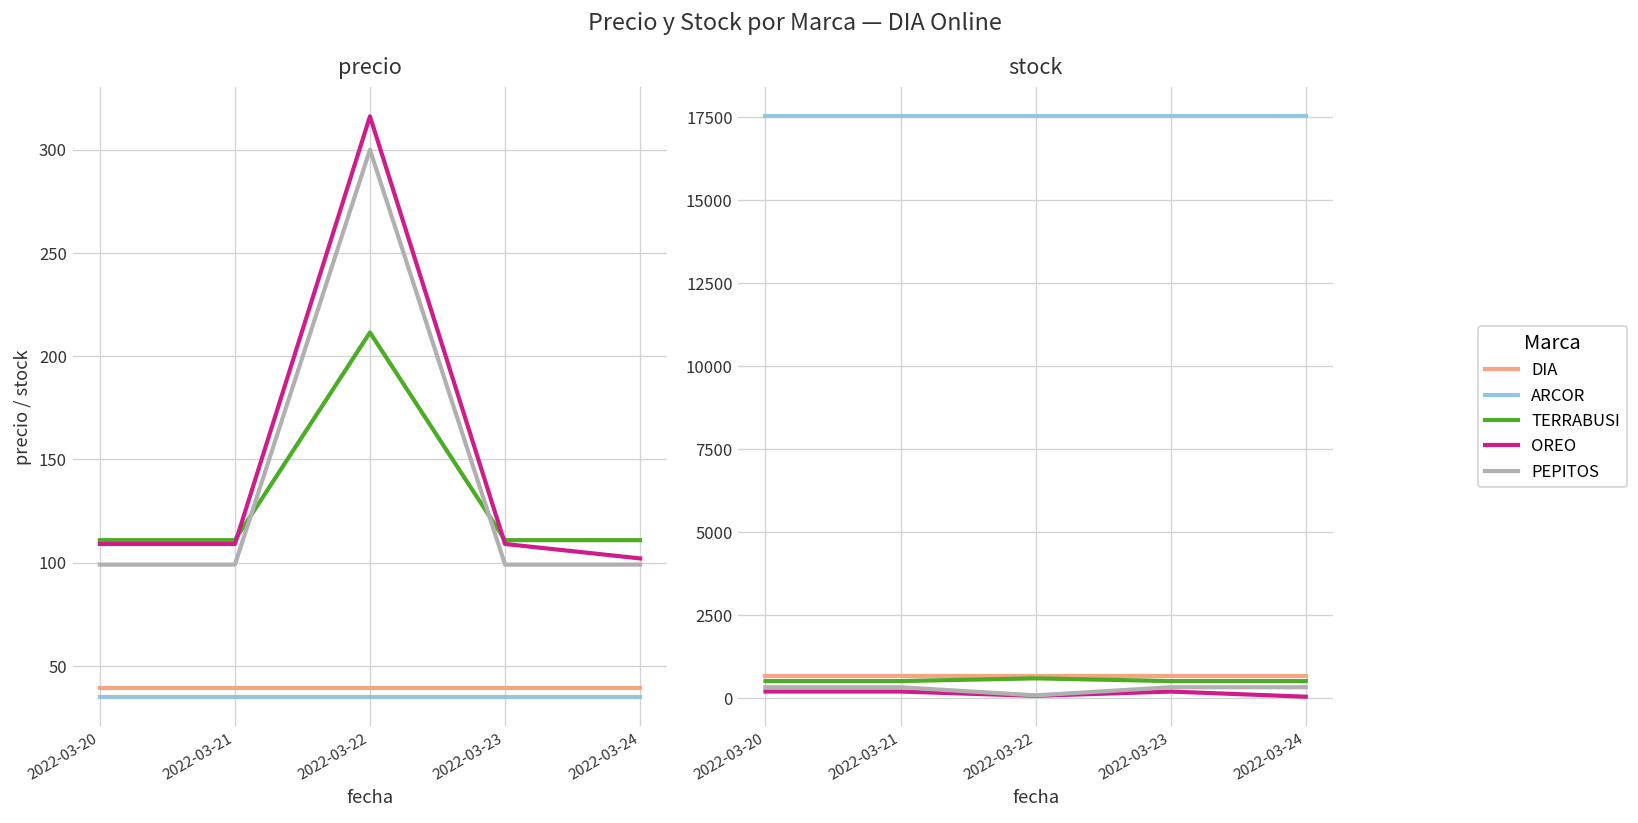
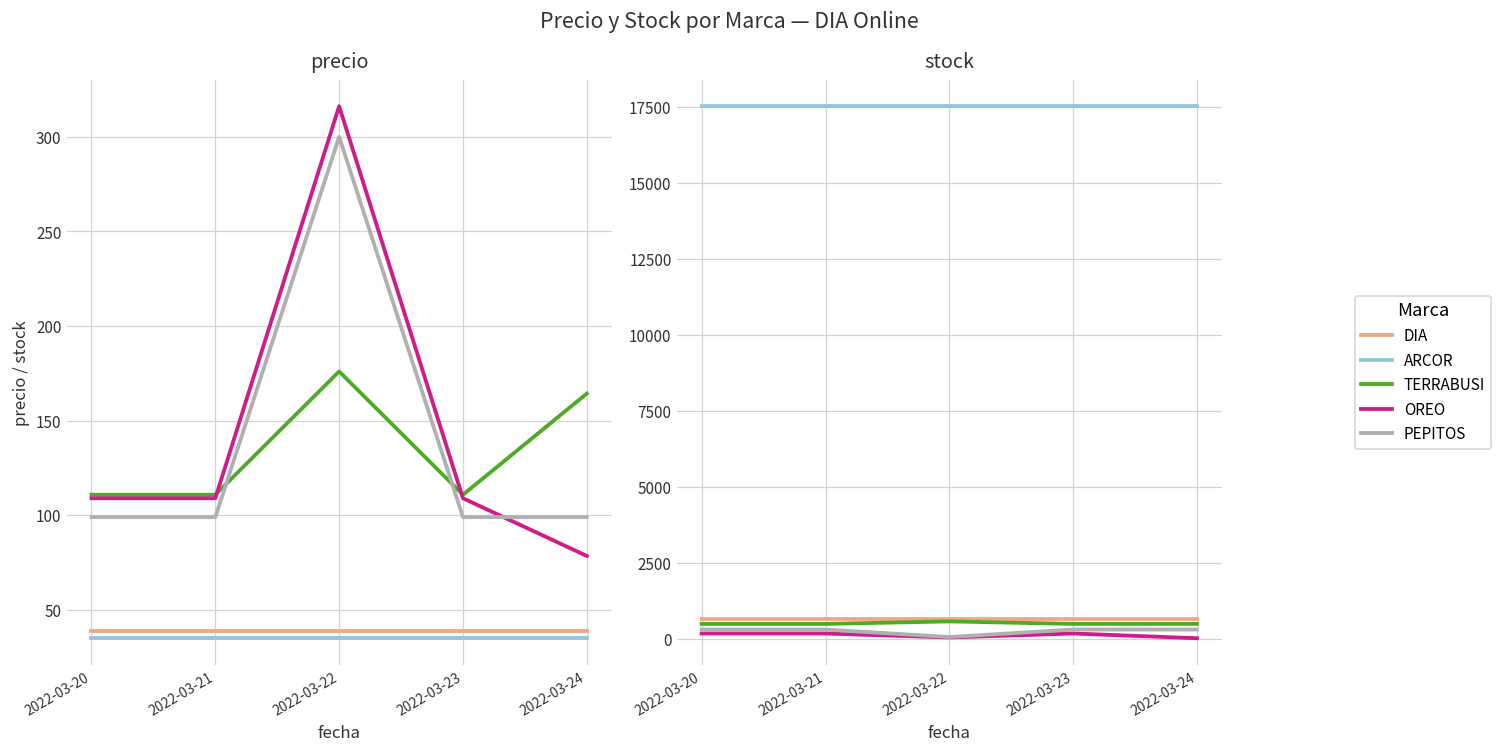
precio, TERRABUSI, 2022-03-22: 211 -> 176
precio, TERRABUSI, 2022-03-24: 111 -> 164
precio, OREO, 2022-03-24: 102 -> 79
